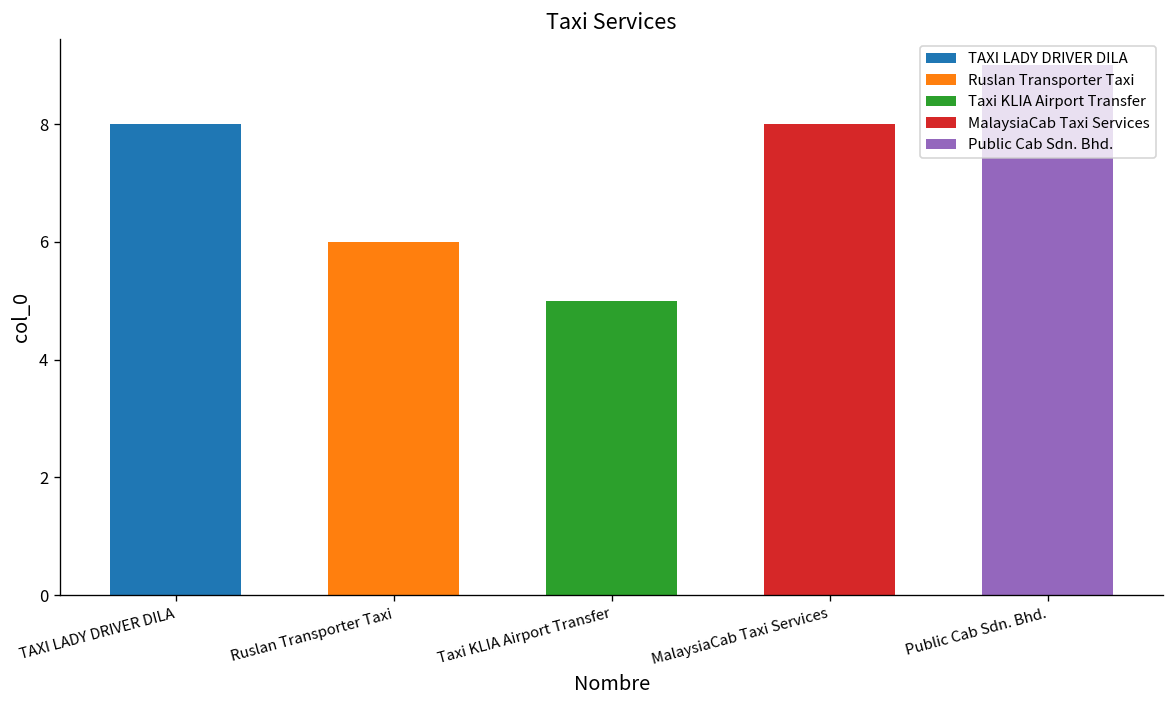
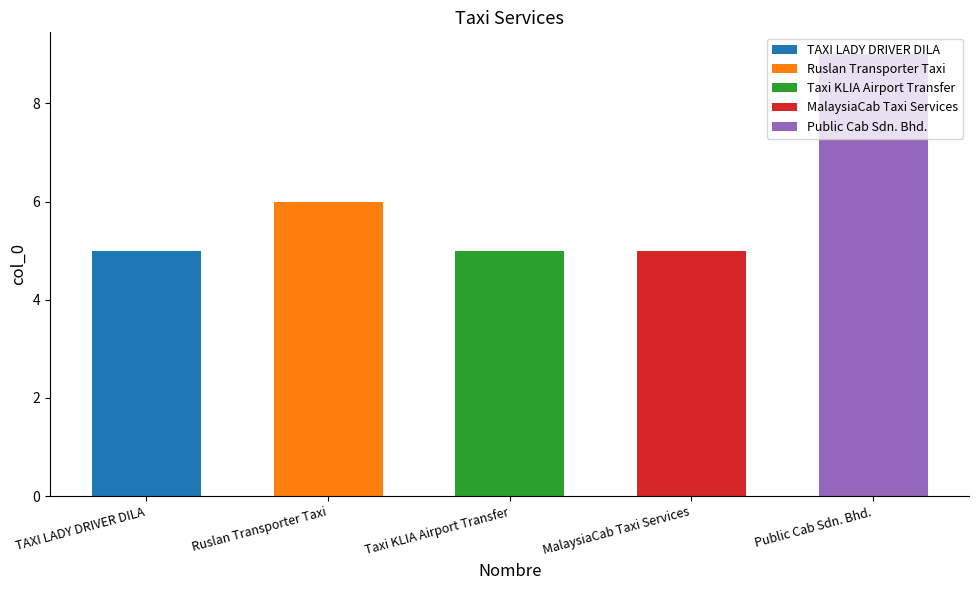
TAXI LADY DRIVER DILA: 8 -> 5
MalaysiaCab Taxi Services: 8 -> 5
